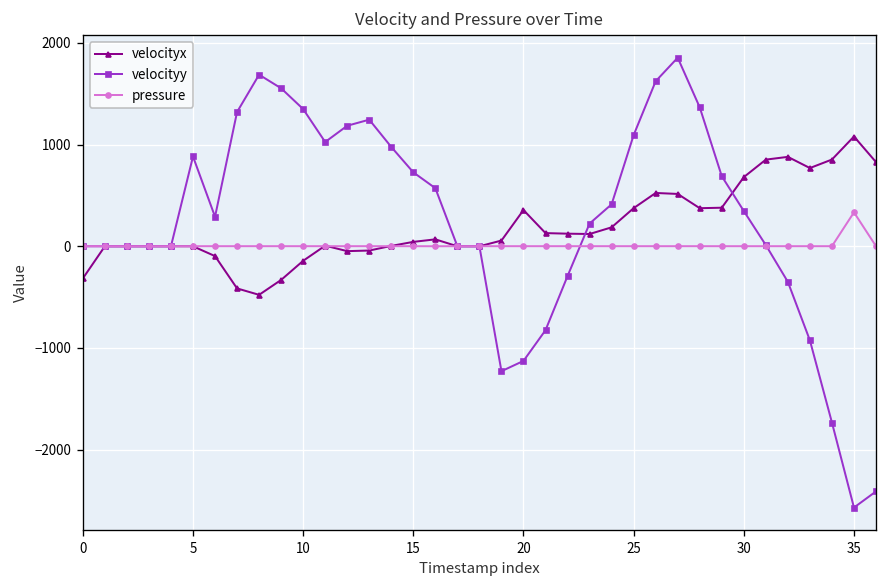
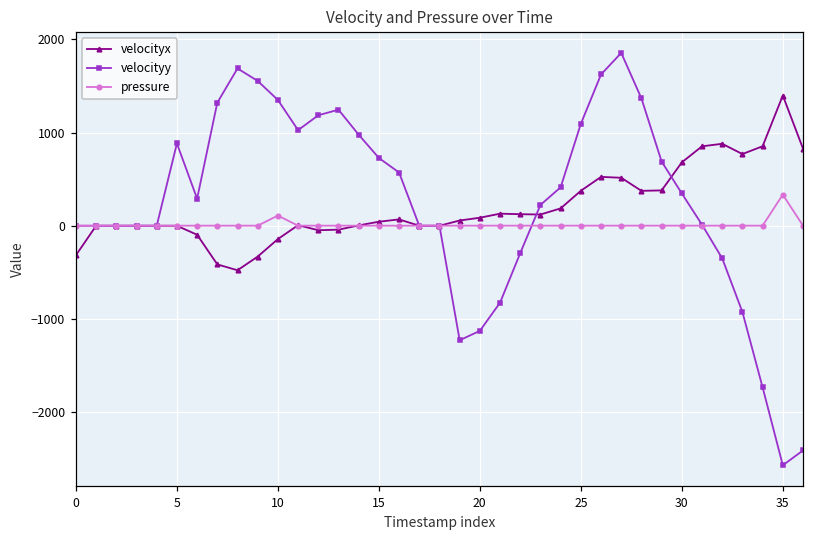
pressure, 10: 0 -> 100
velocityx, 20: 400 -> 100
velocityx, 35: 1100 -> 1400
